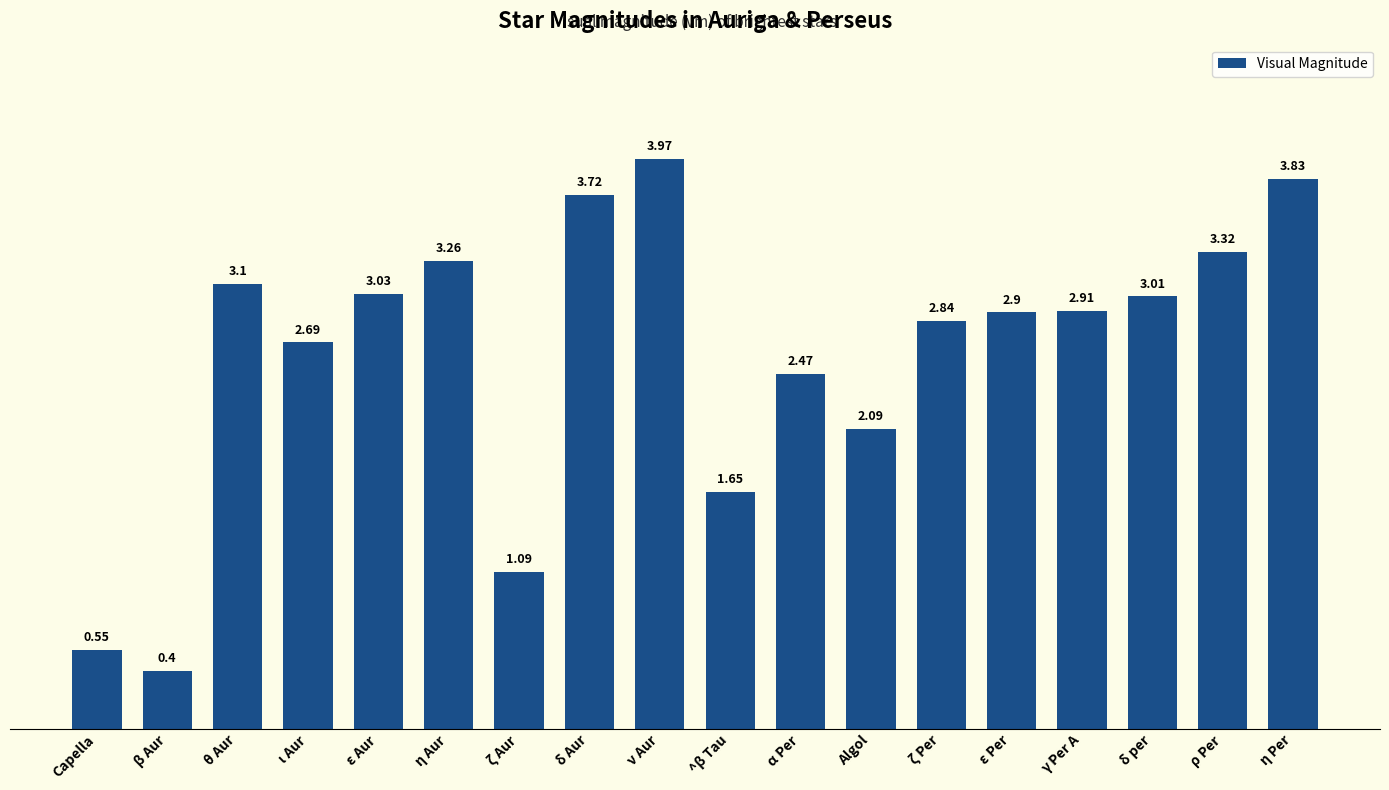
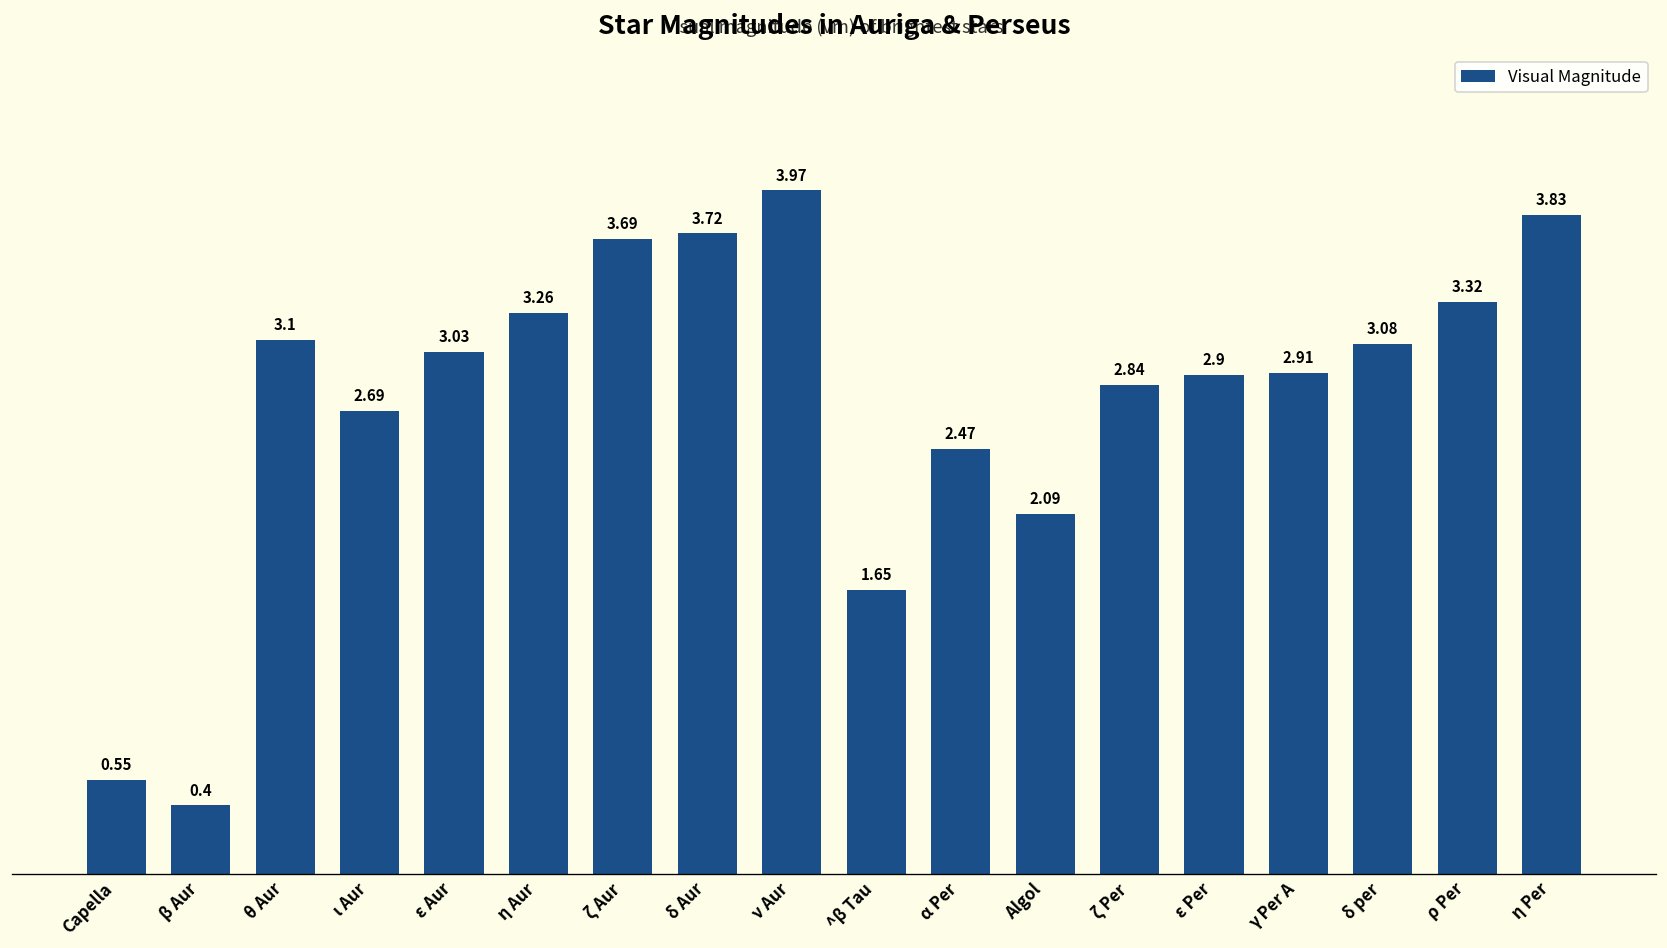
ζ Aur: 1.09 -> 3.69
δ per: 3.01 -> 3.08
